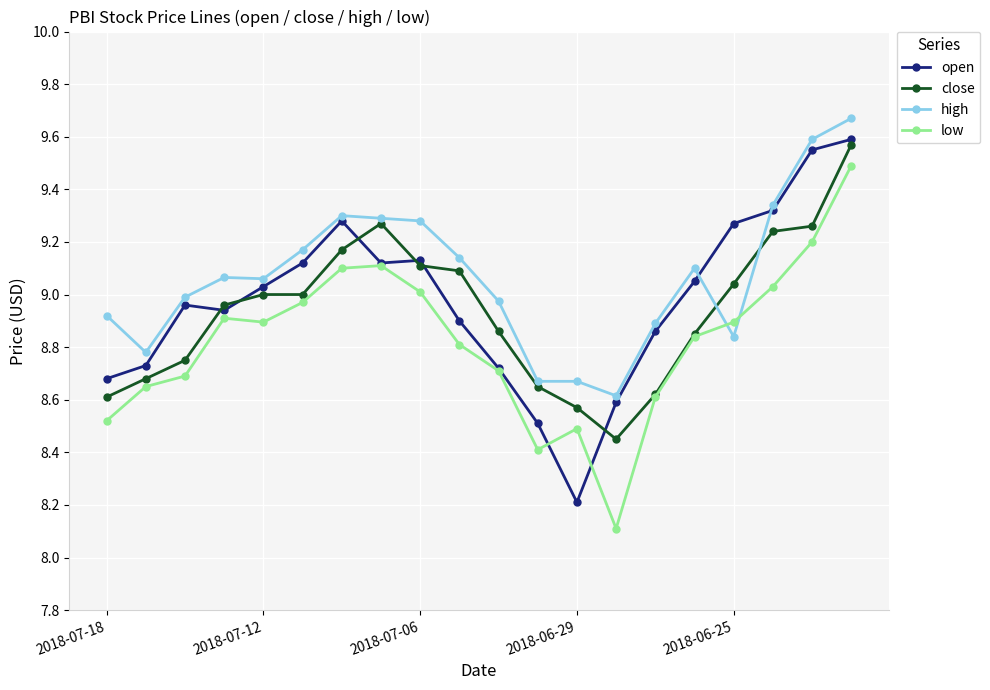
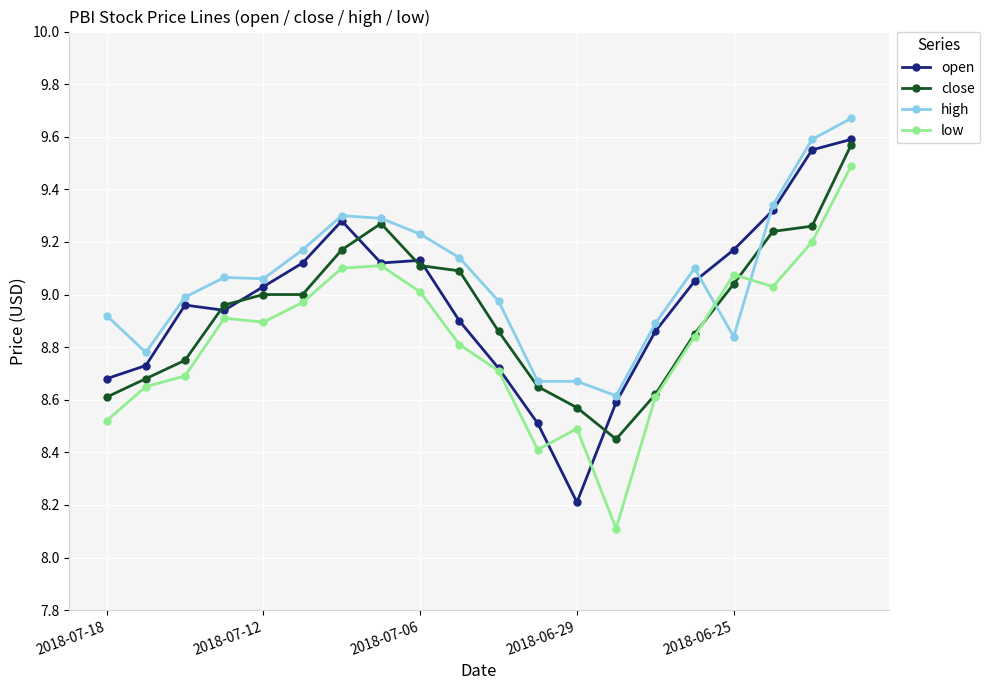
high, 2018-07-06: 9.28 -> 9.23
open, 2018-06-25: 9.27 -> 9.17
low, 2018-06-25: 8.90 -> 9.08
